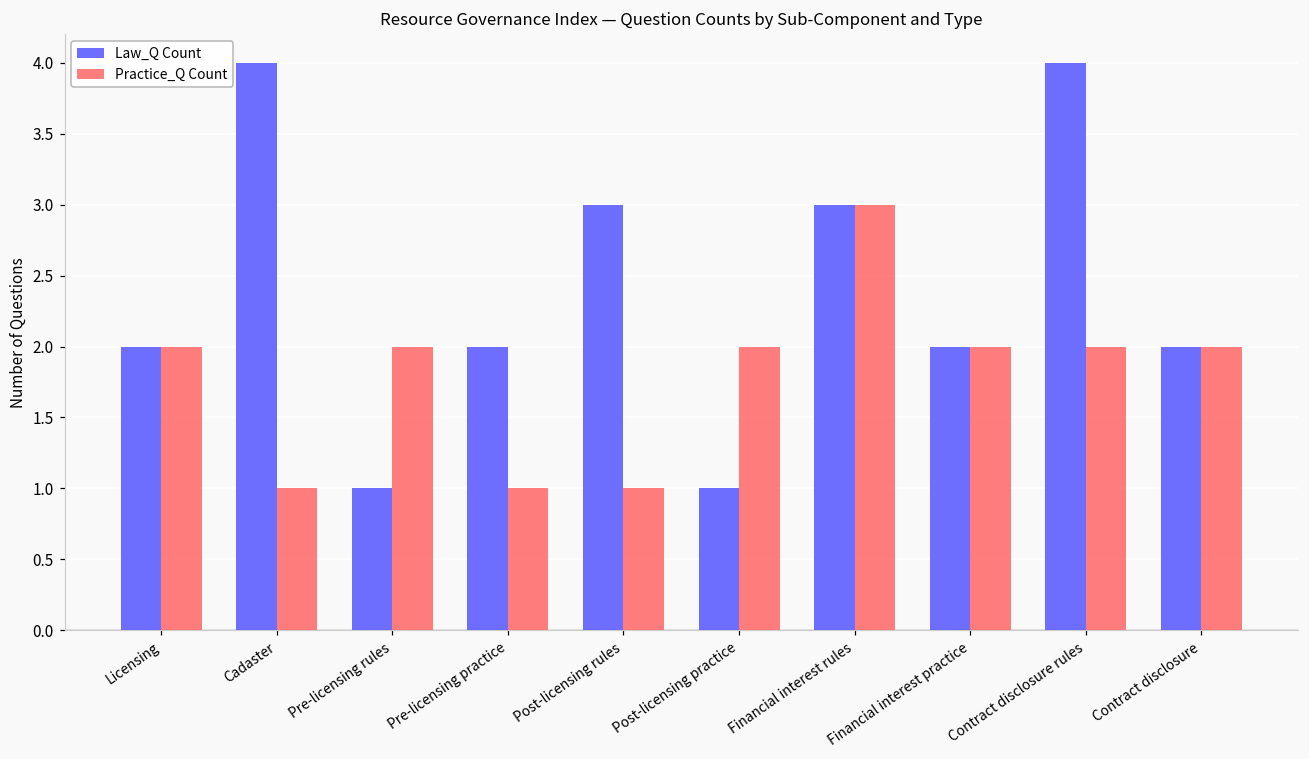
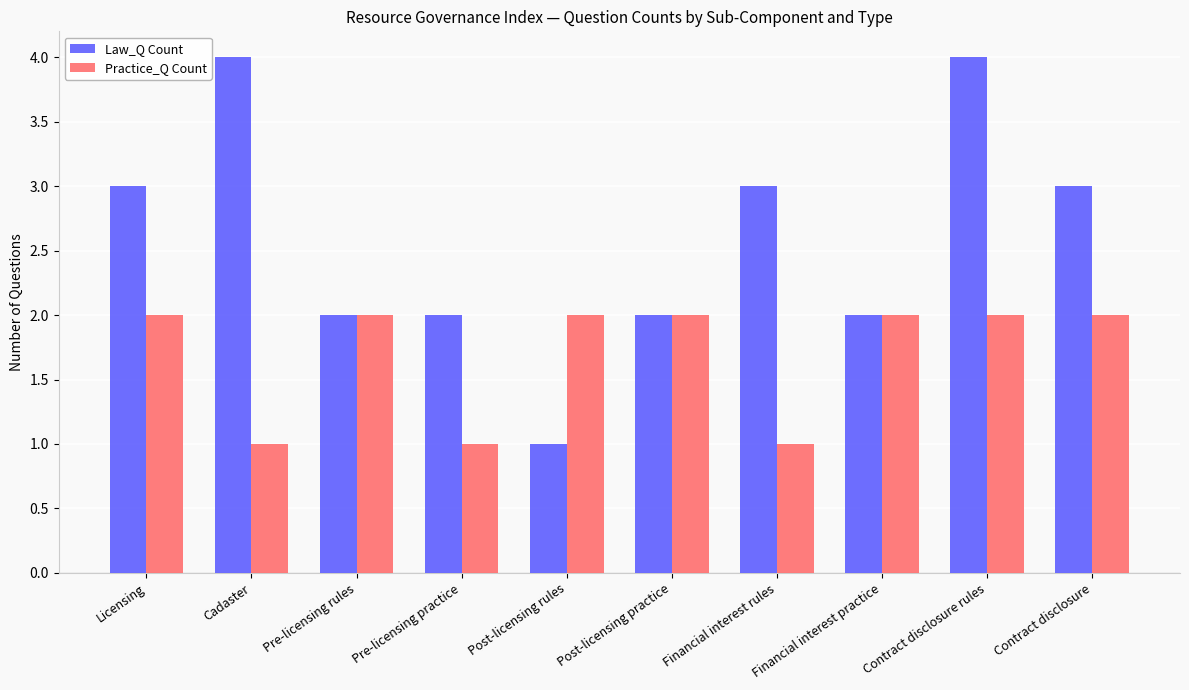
Law_Q Count, Licensing: 2 -> 3
Law_Q Count, Pre-licensing rules: 1 -> 2
Law_Q Count, Post-licensing rules: 3 -> 1
Practice_Q Count, Post-licensing rules: 1 -> 2
Law_Q Count, Post-licensing practice: 1 -> 2
Practice_Q Count, Financial interest rules: 3 -> 1
Law_Q Count, Contract disclosure: 2 -> 3
